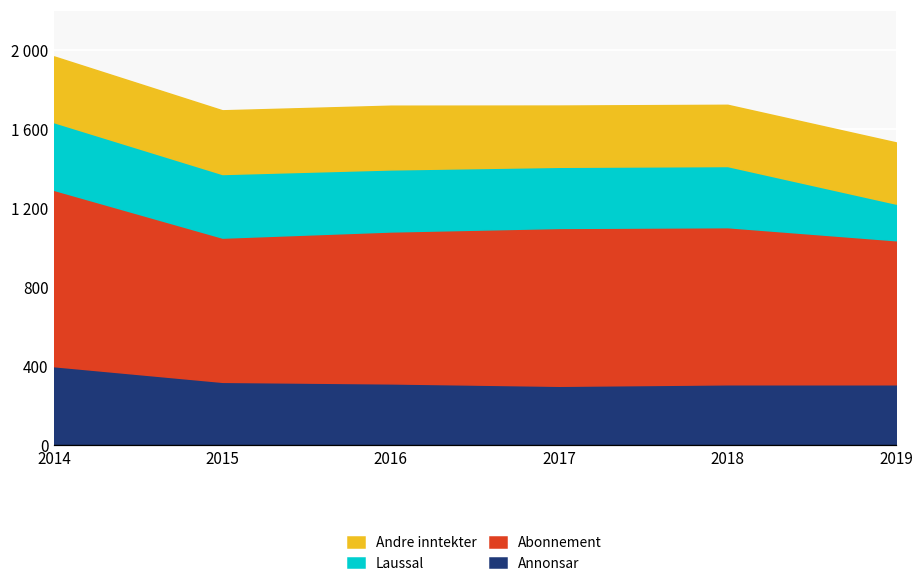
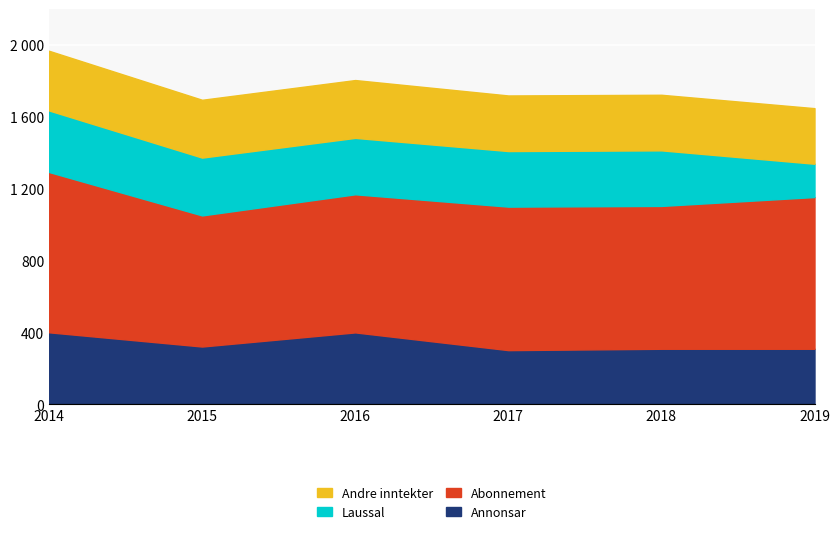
Annonsar, 2016: 310 -> 400
Abonnement, 2019: 730 -> 840
